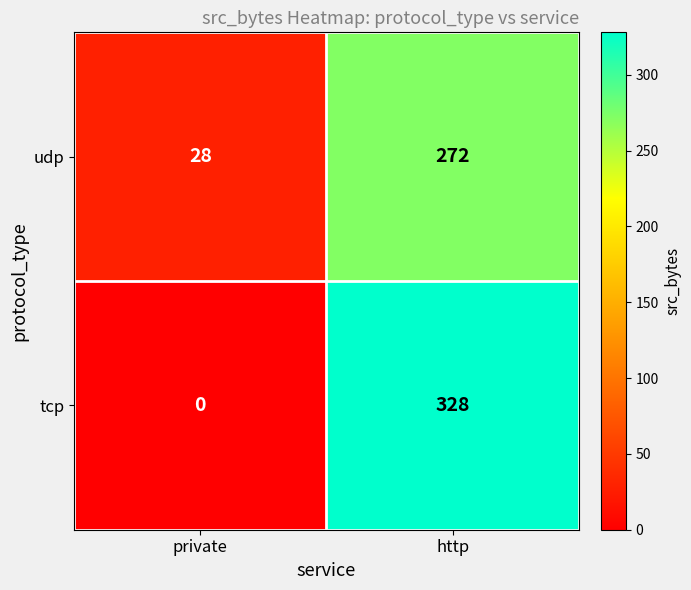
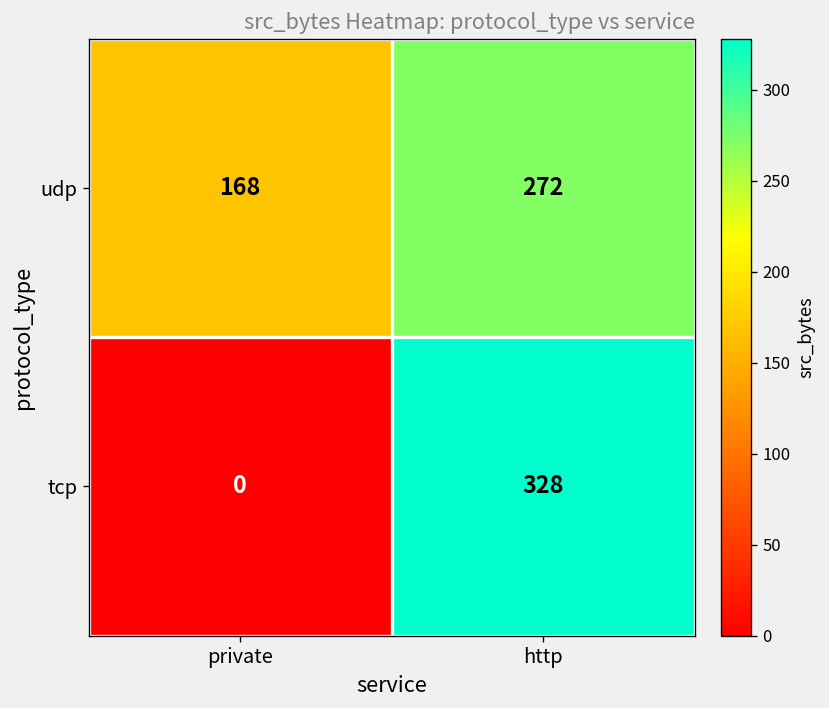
udp, private: 28 -> 168
